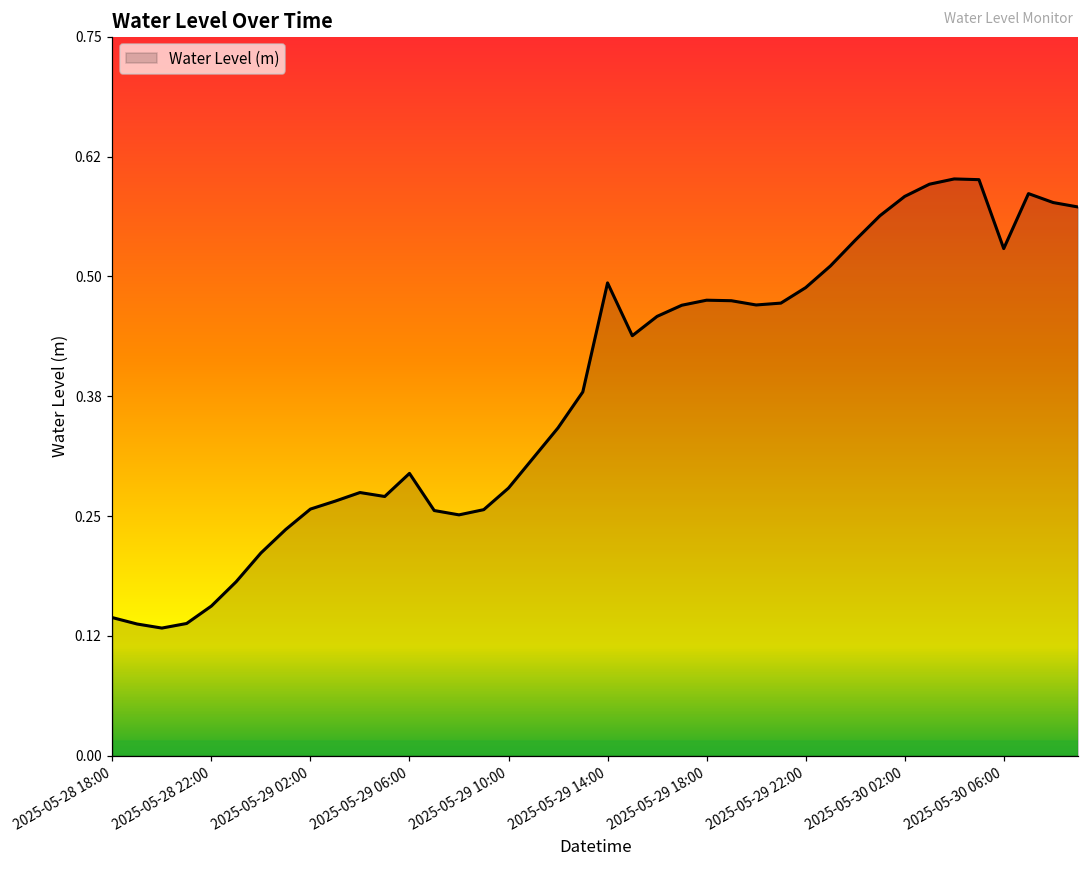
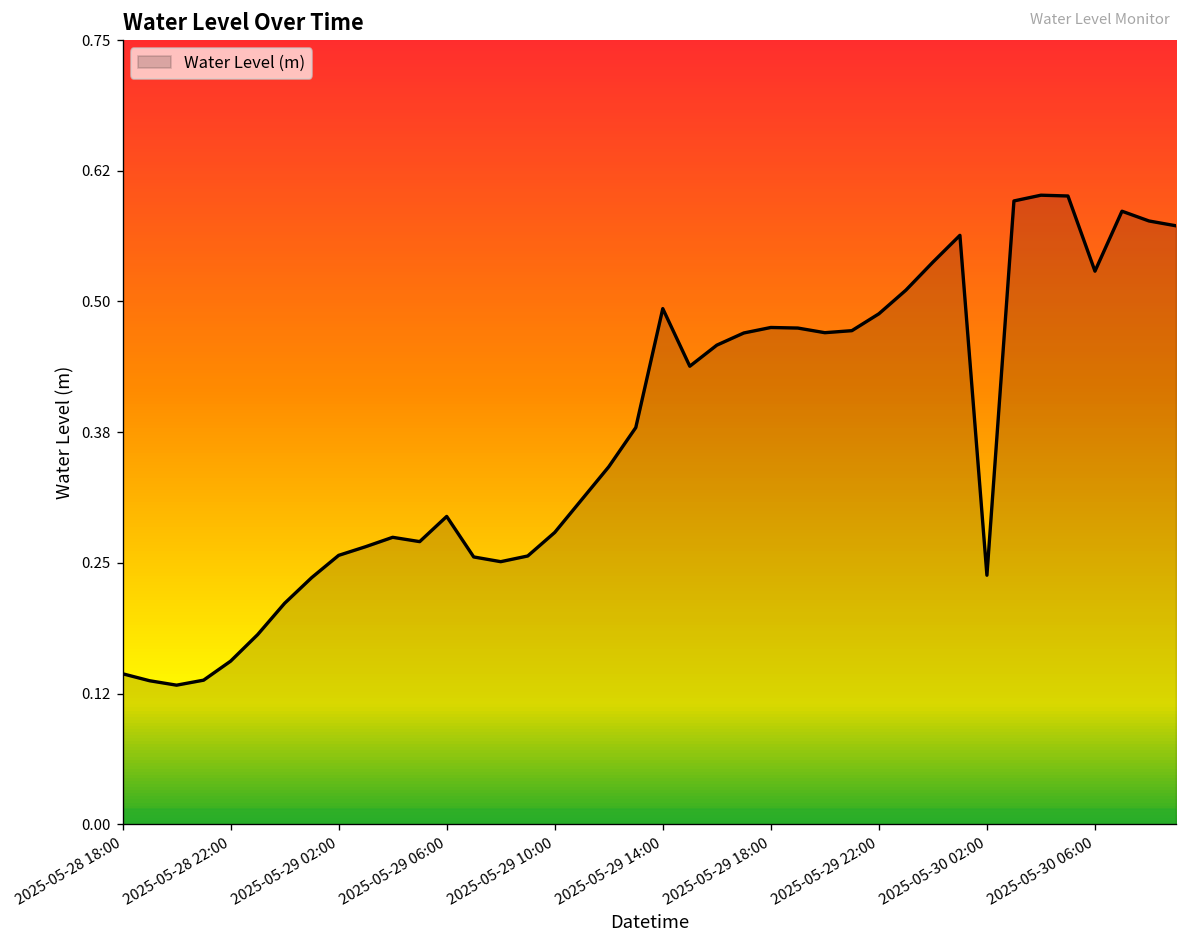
2025-05-30 02:00: 0.58 -> 0.24
